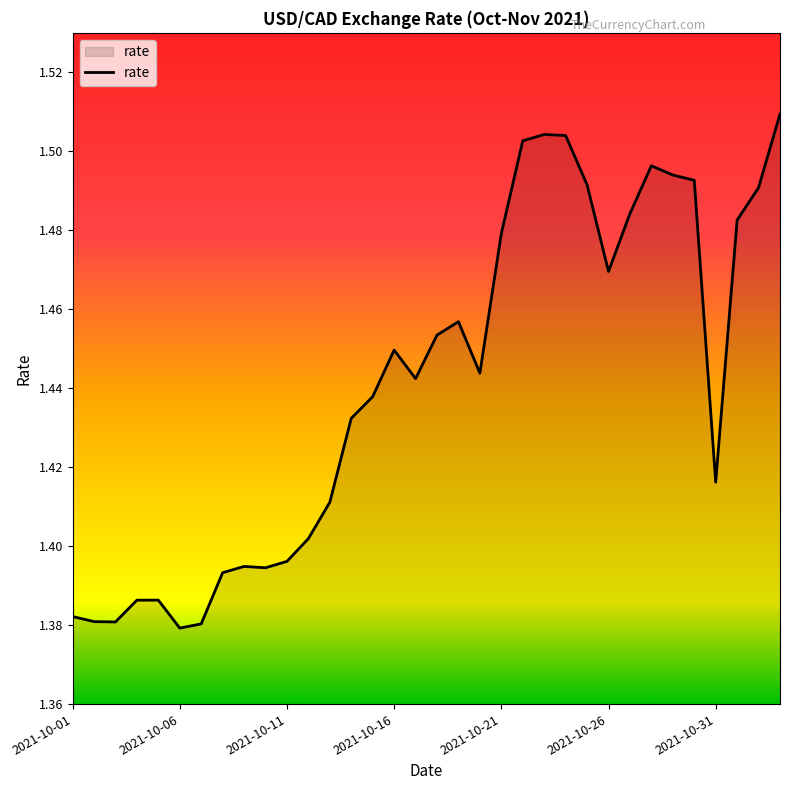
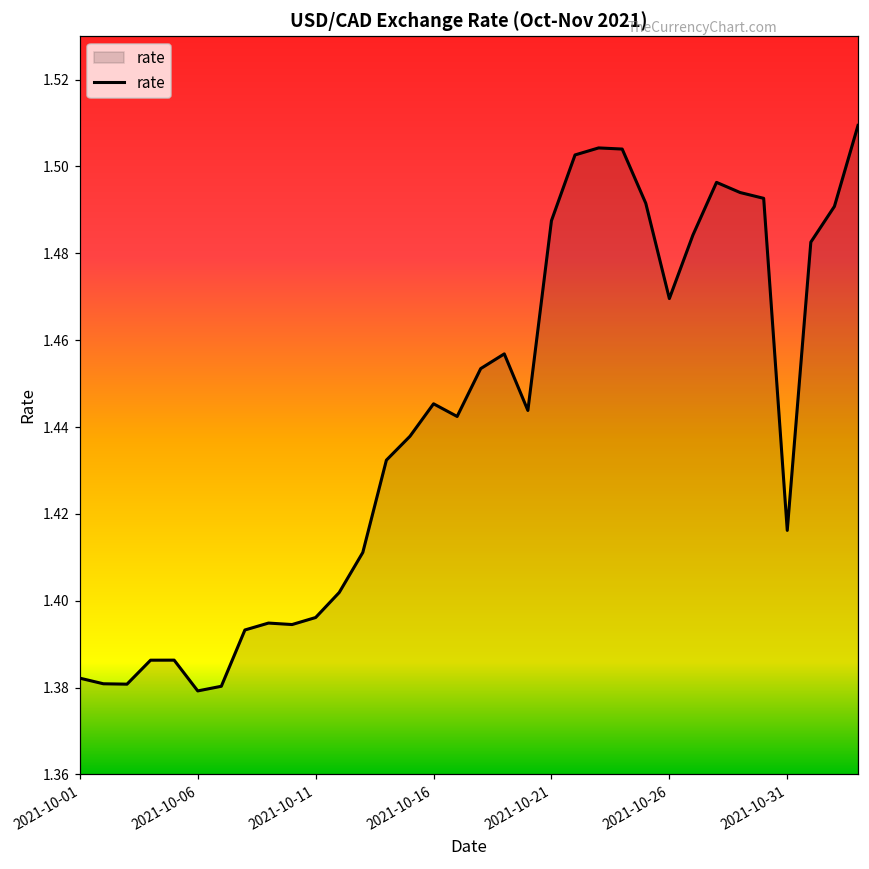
2021-10-16: 1.450 -> 1.445
2021-10-21: 1.479 -> 1.488
